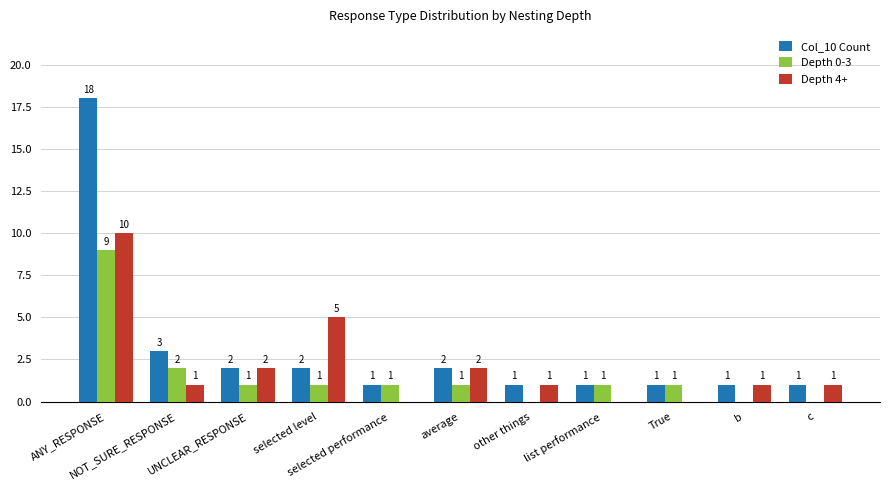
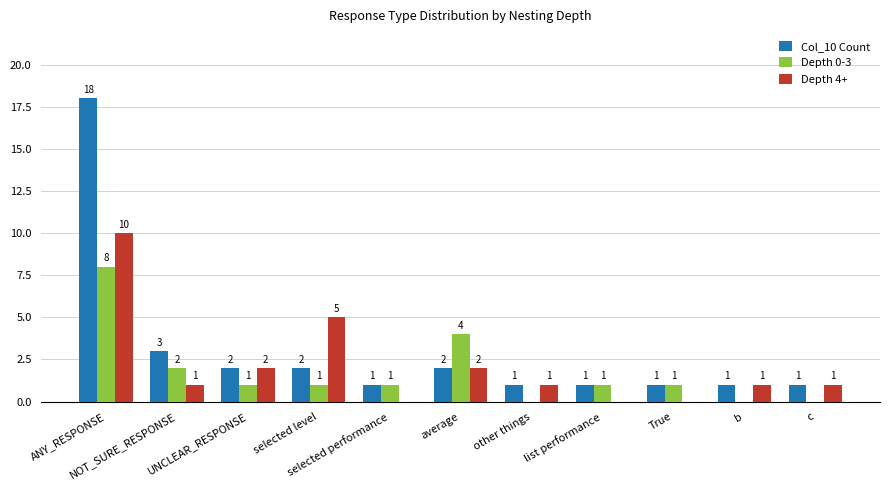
Depth 0-3, ANY_RESPONSE: 9 -> 8
Depth 0-3, average: 1 -> 4
